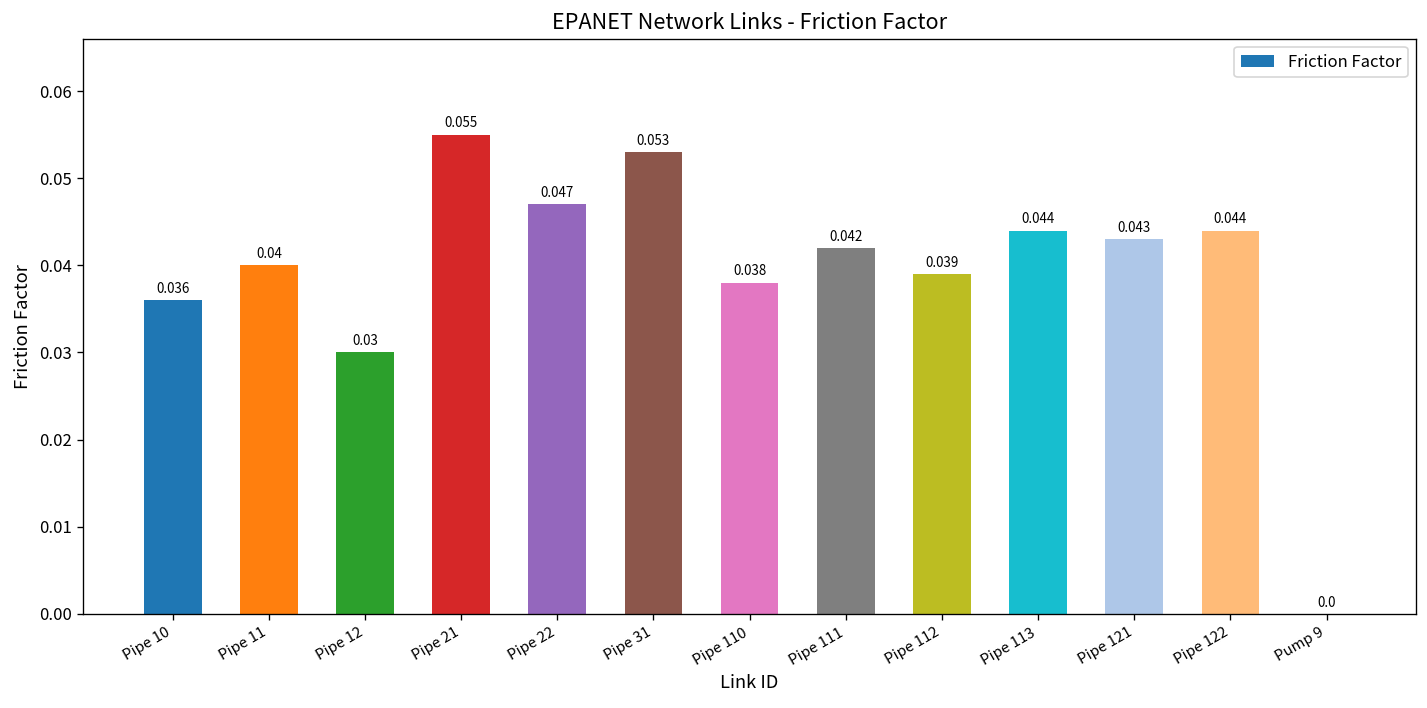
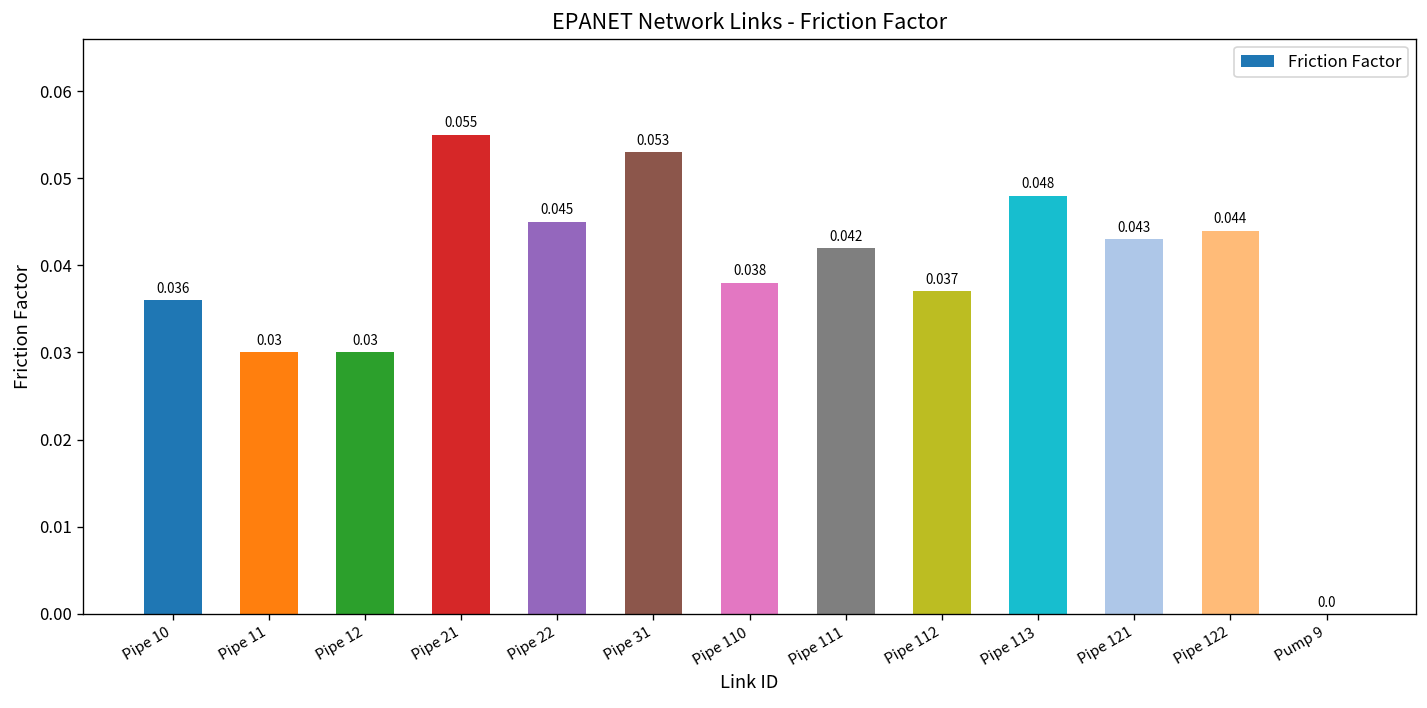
Pipe 11: 0.04 -> 0.03
Pipe 22: 0.047 -> 0.045
Pipe 112: 0.039 -> 0.037
Pipe 113: 0.044 -> 0.048
